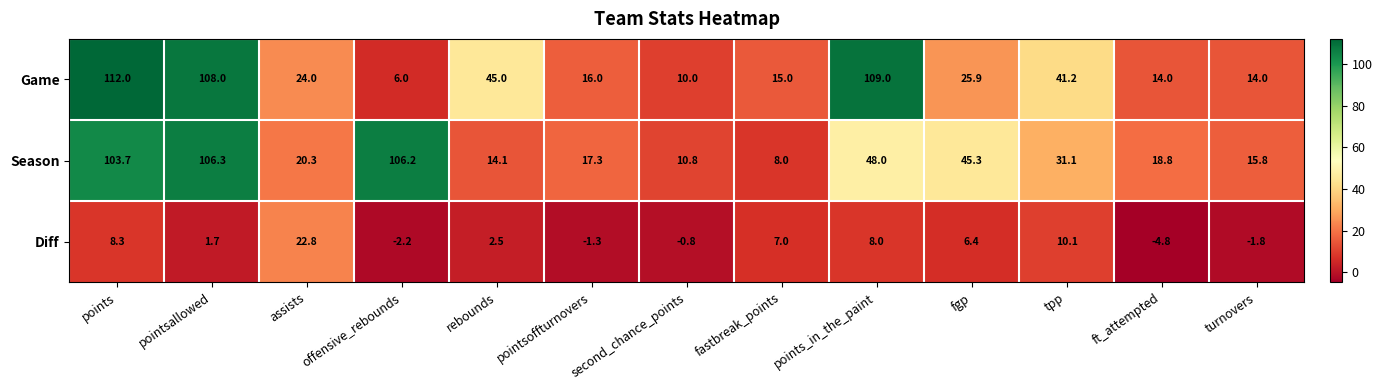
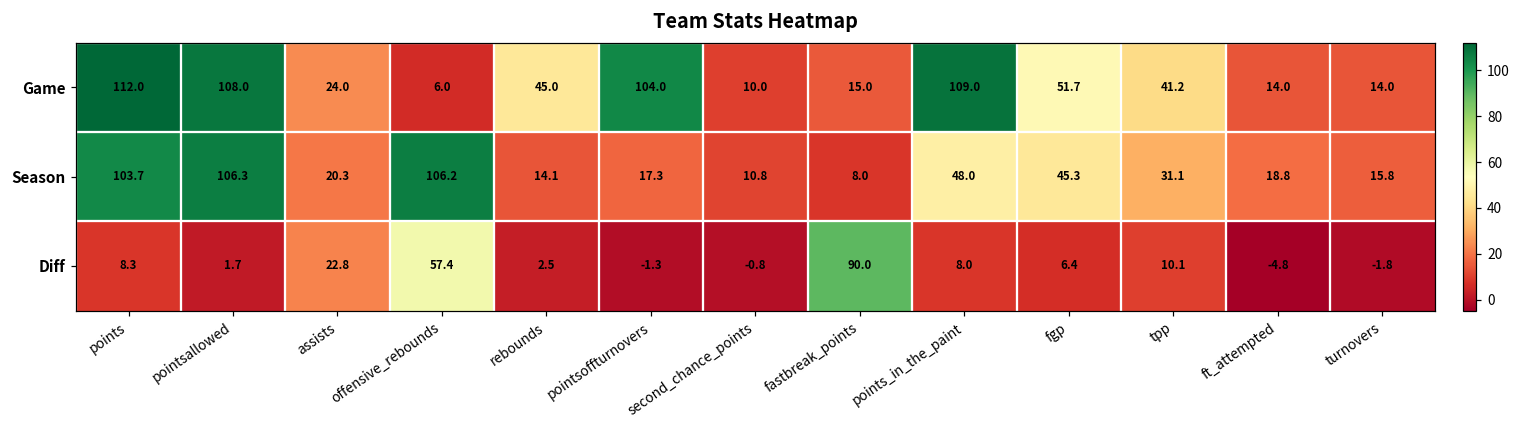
Game, pointsoffturnovers: 16.0 -> 104.0
Game, fgp: 25.9 -> 51.7
Diff, offensive_rebounds: -2.2 -> 57.4
Diff, fastbreak_points: 7.0 -> 90.0
